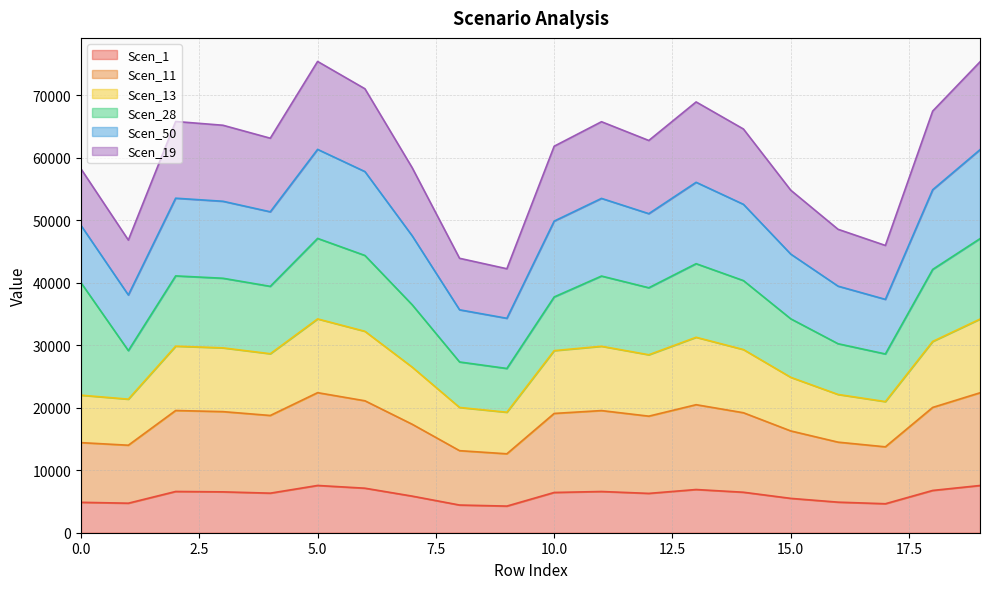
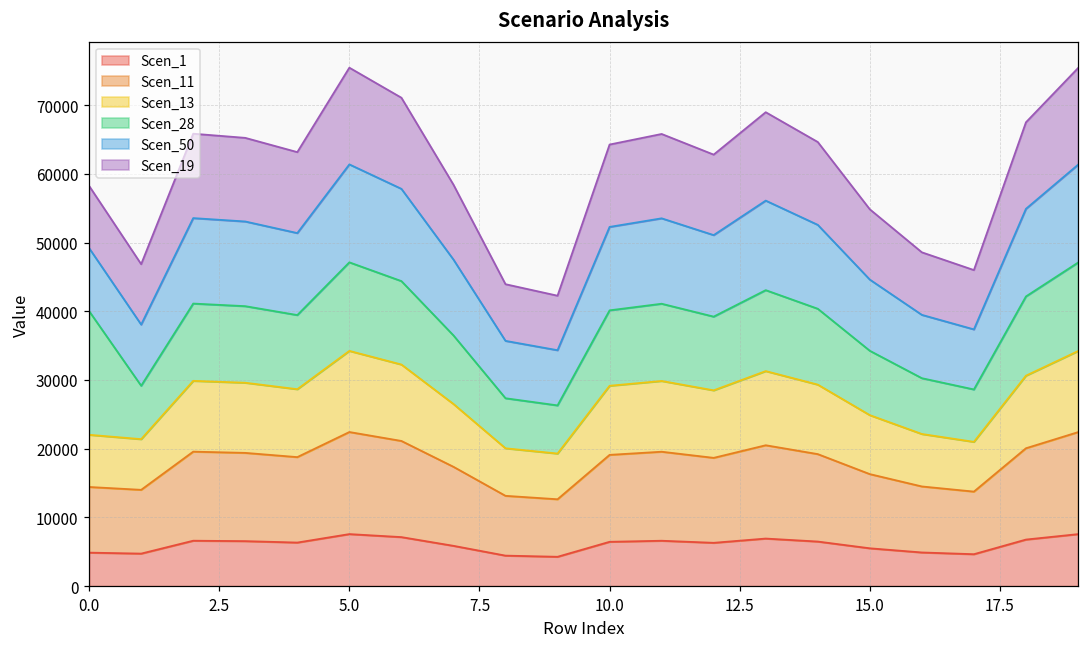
Scen_28, 10.0: 9000 -> 11000
